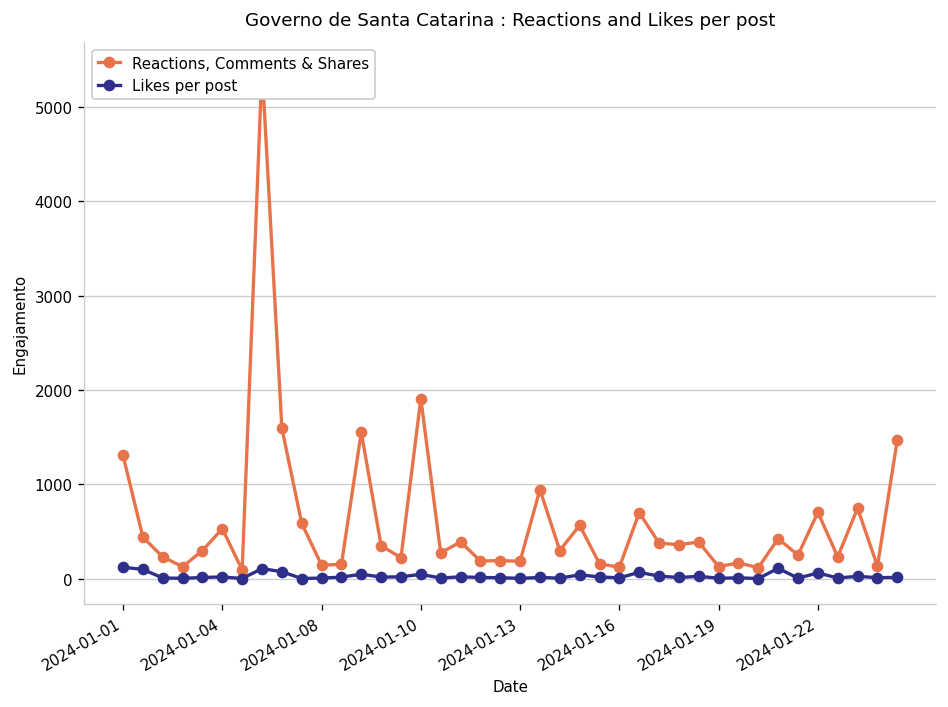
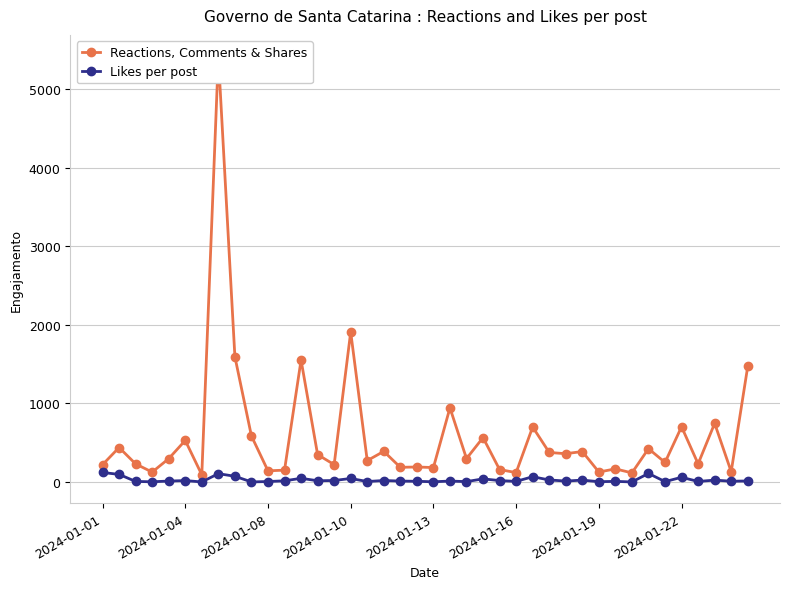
Reactions, Comments & Shares, 2024-01-01: 1300 -> 200
